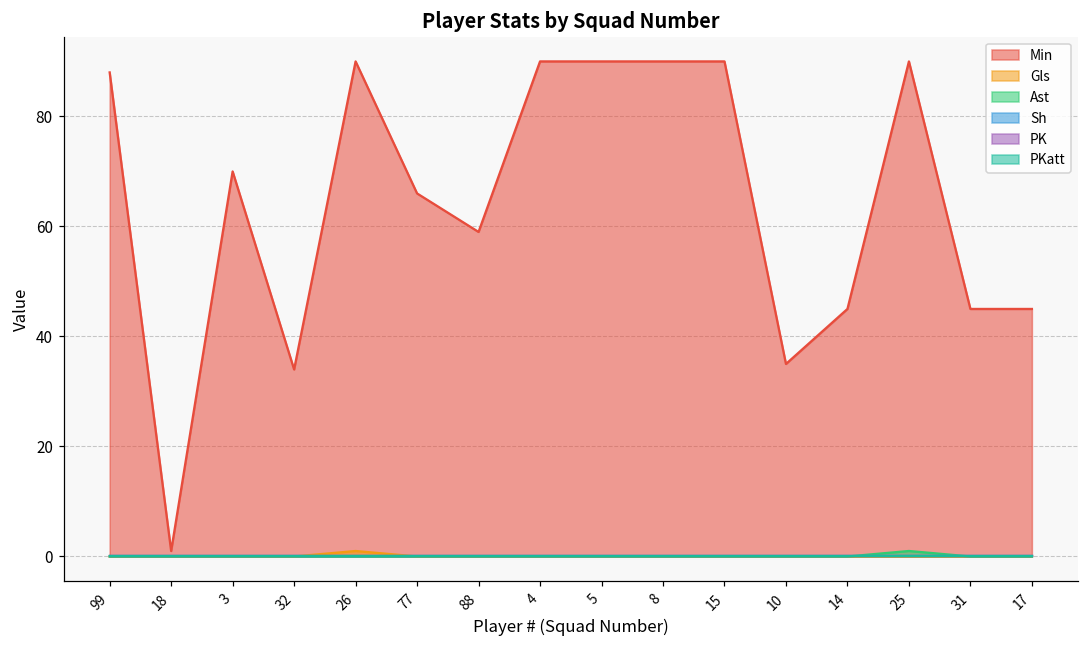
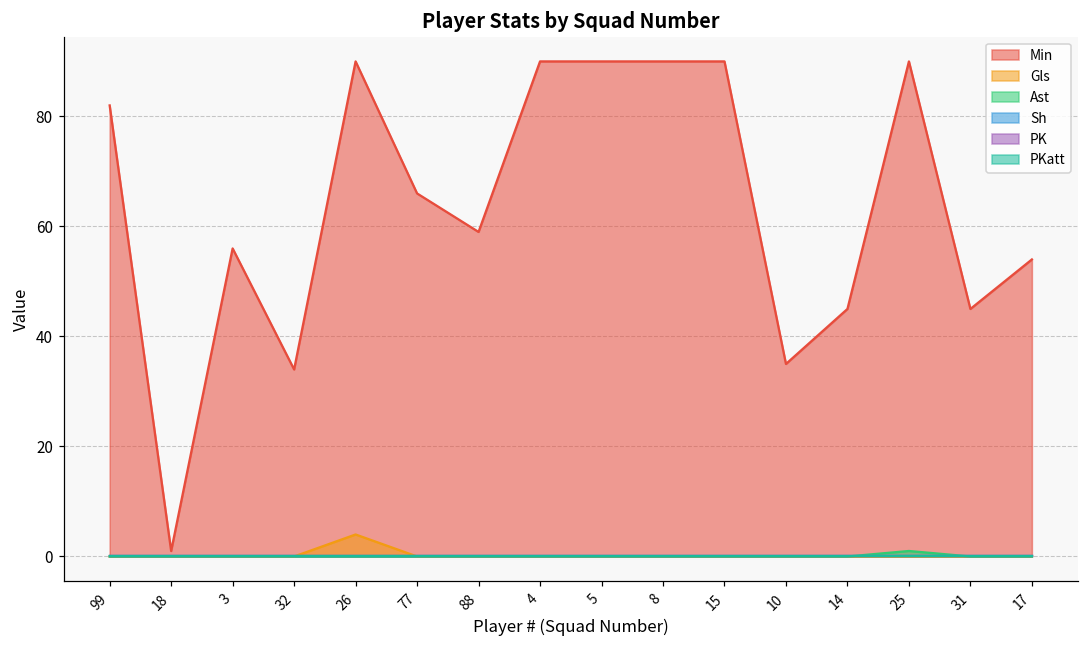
Min, 99: 88 -> 82
Min, 3: 70 -> 56
Gls, 26: 1 -> 4
Min, 17: 45 -> 54
